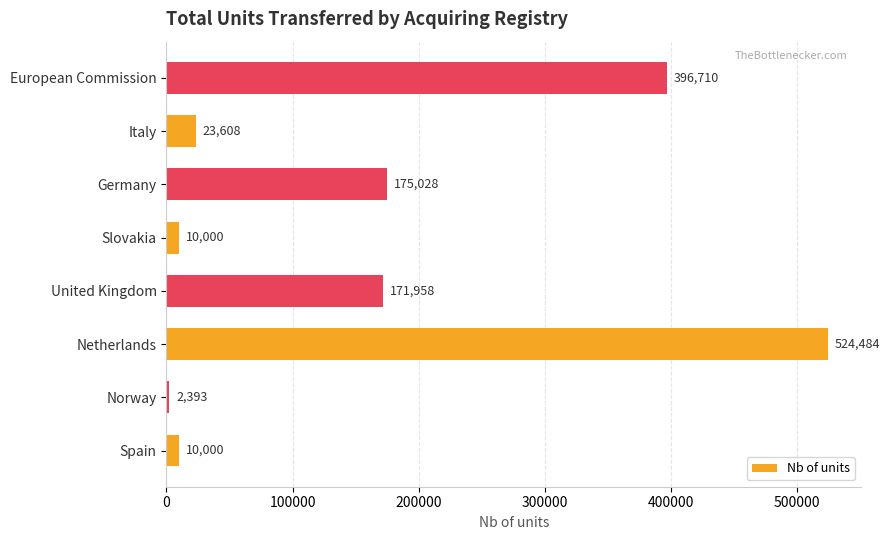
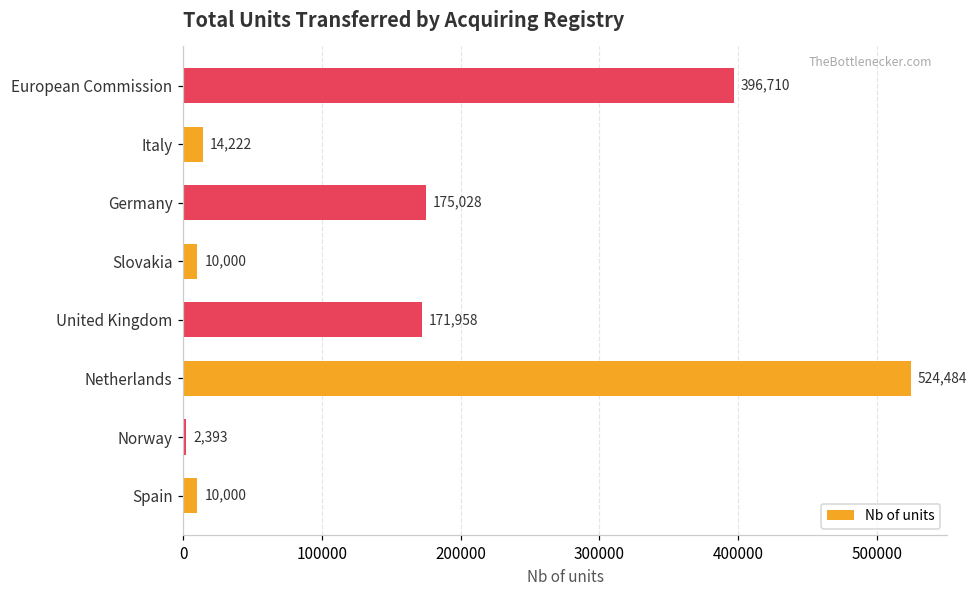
Italy: 23,608 -> 14,222
